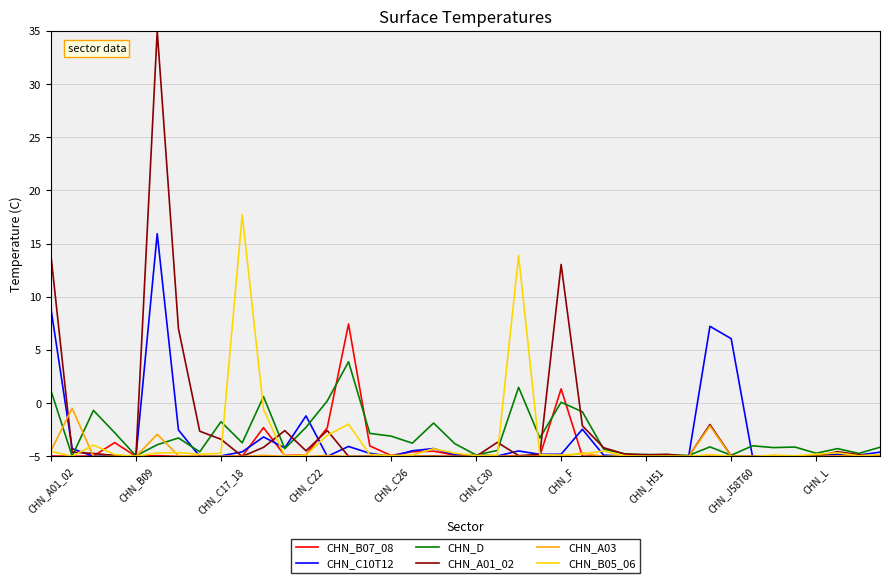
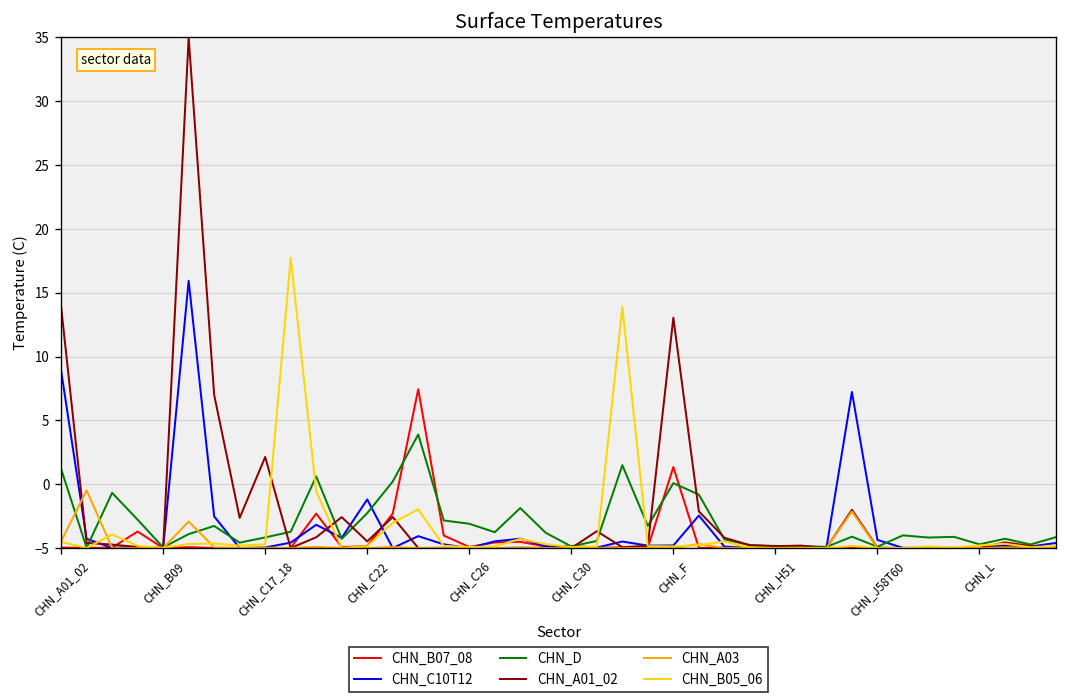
CHN_D, CHN_C17_18: -1.7 -> -4.2
CHN_A01_02, CHN_C17_18: -3.4 -> 2.1
CHN_C10T12, CHN_J58T60: 6.1 -> -4.4
